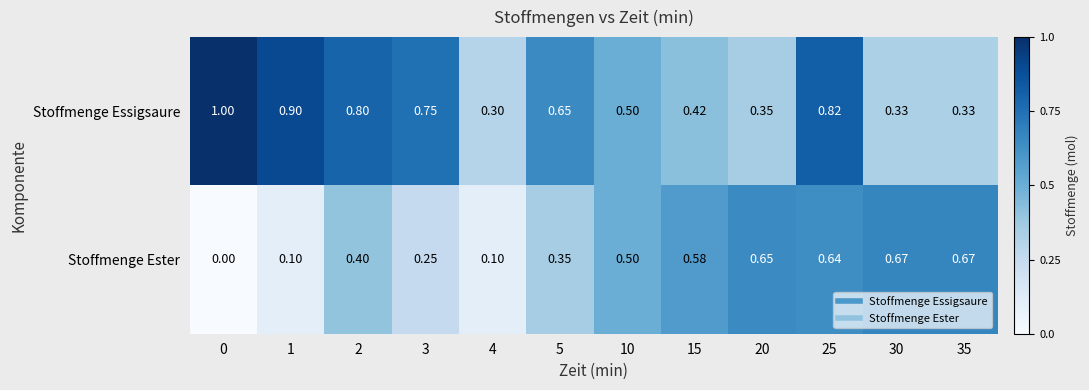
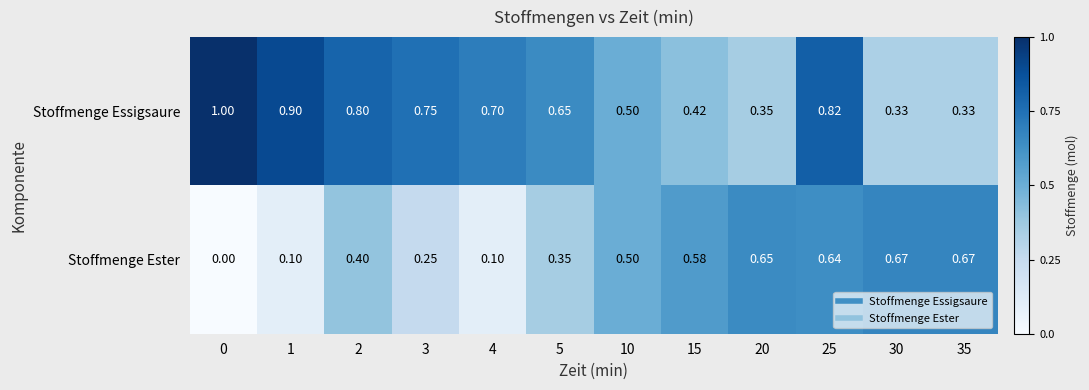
Stoffmenge Essigsaure, 4: 0.30 -> 0.70
